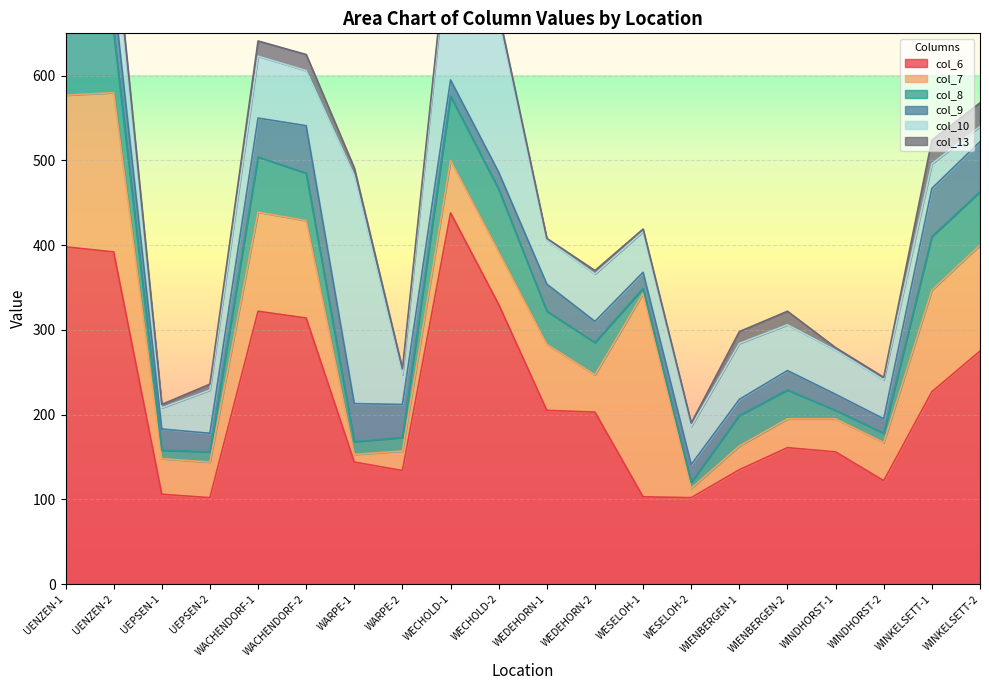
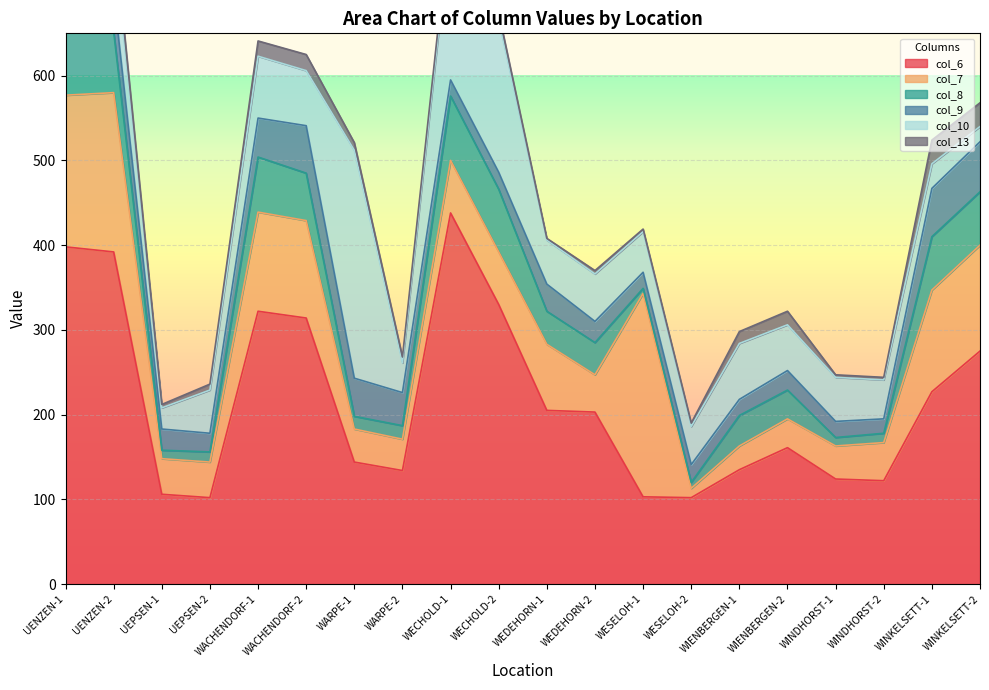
col_7, WARPE-1: 10 -> 40
col_7, WARPE-2: 20 -> 40
col_6, WINDHORST-1: 160 -> 120
